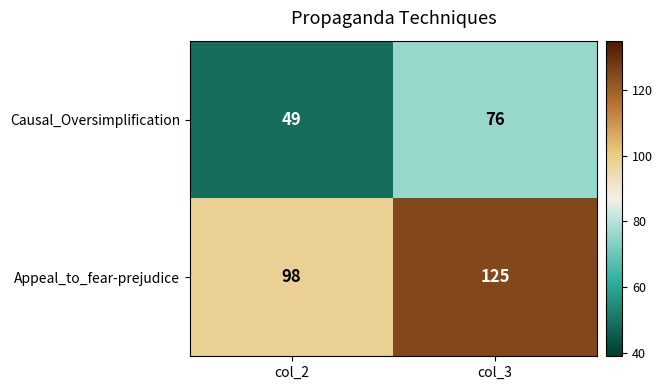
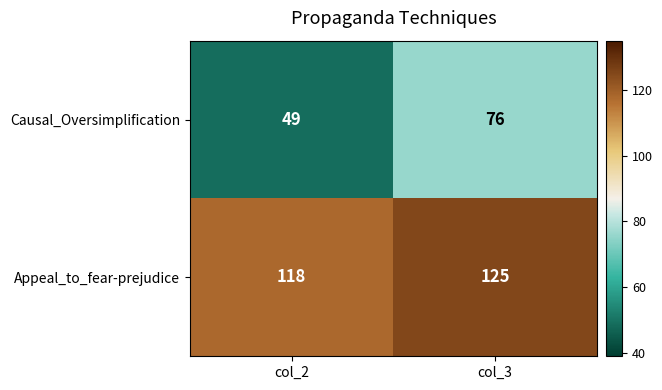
Appeal_to_fear-prejudice, col_2: 98 -> 118
